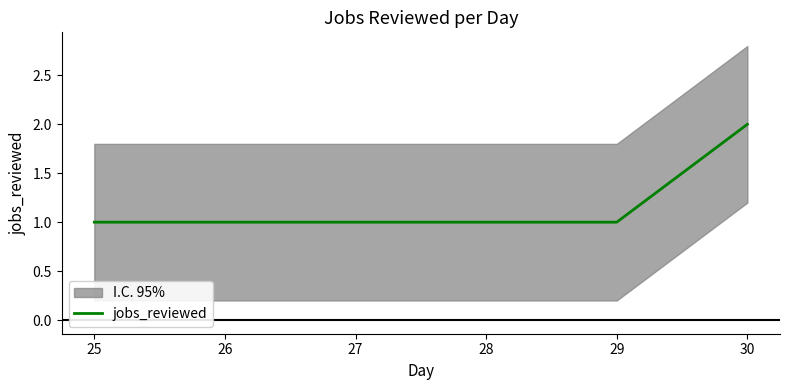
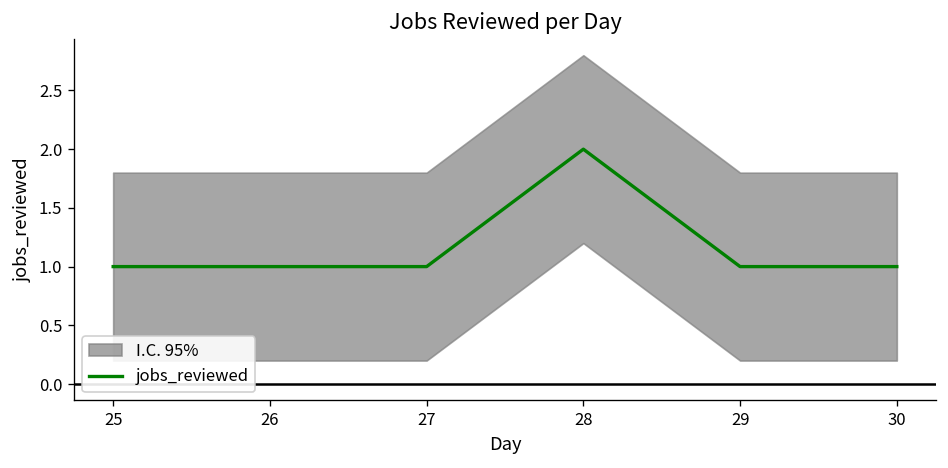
jobs_reviewed, 28: 1 -> 2
jobs_reviewed, 30: 2 -> 1
